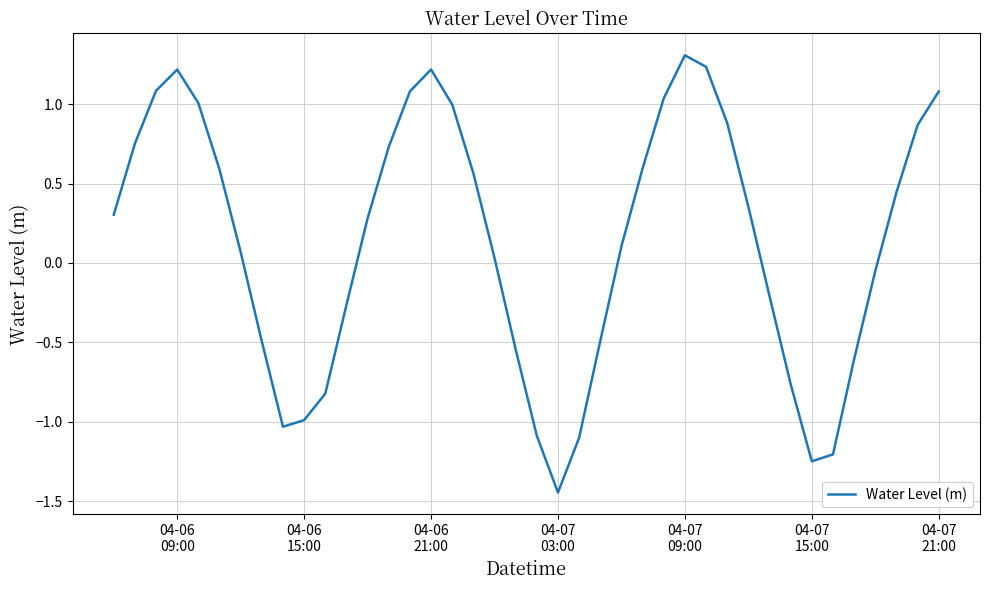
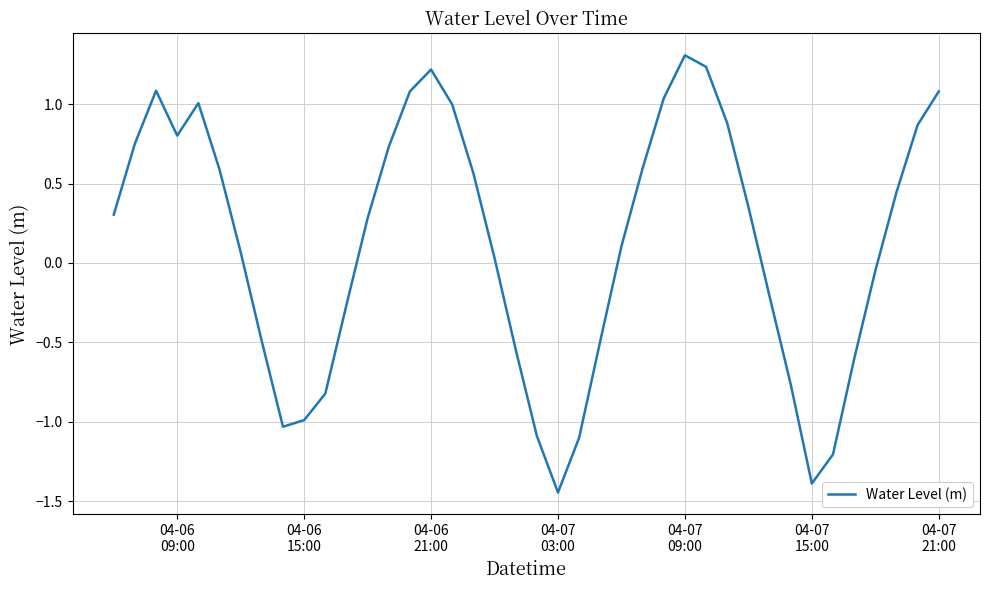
04-06 09:00: 1.22 -> 0.80
04-07 15:00: -1.25 -> -1.39
